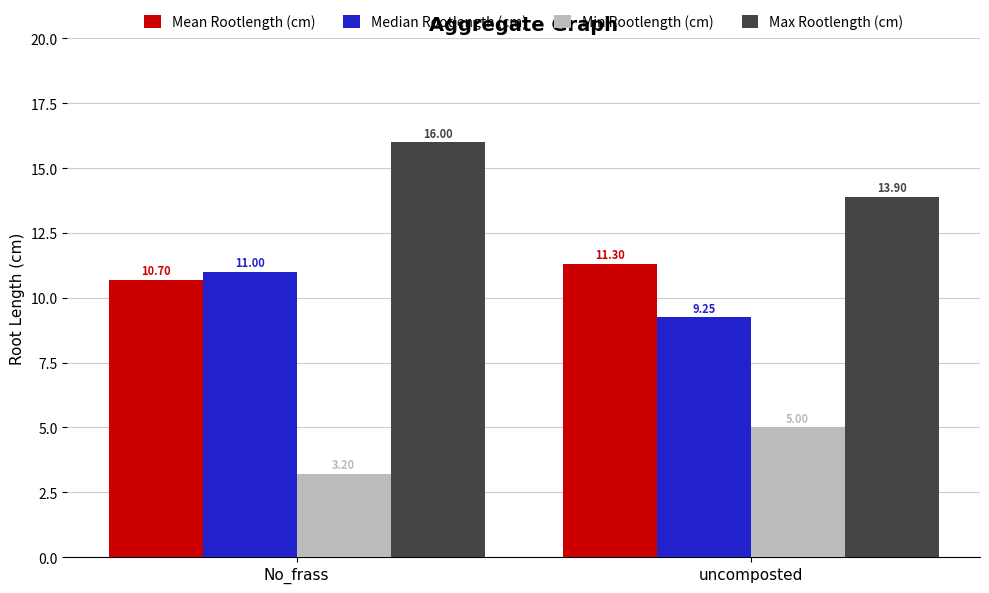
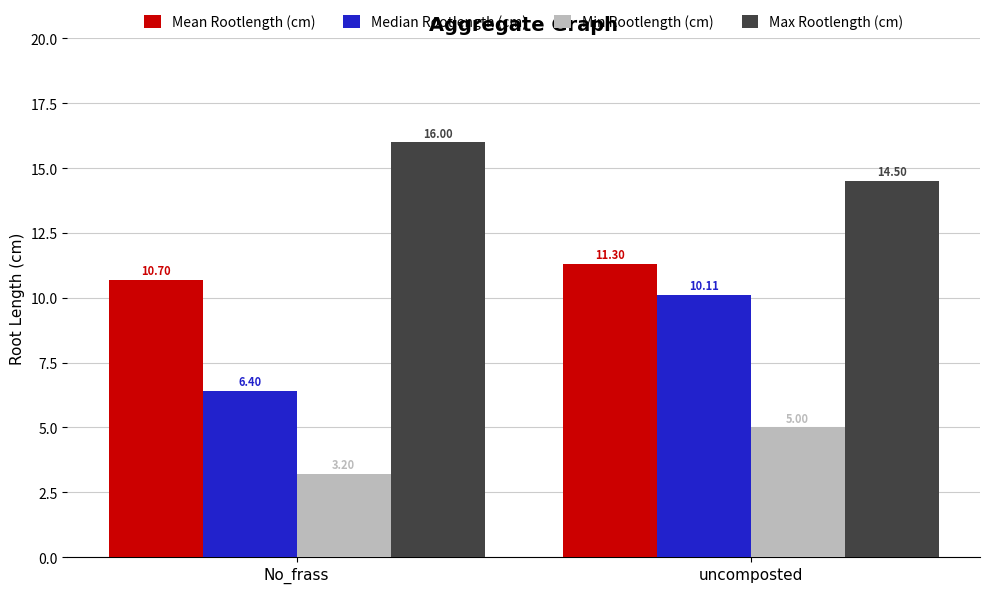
Median Rootlength (cm), No_frass: 11.00 -> 6.40
Median Rootlength (cm), uncomposted: 9.25 -> 10.11
Max Rootlength (cm), uncomposted: 13.90 -> 14.50
